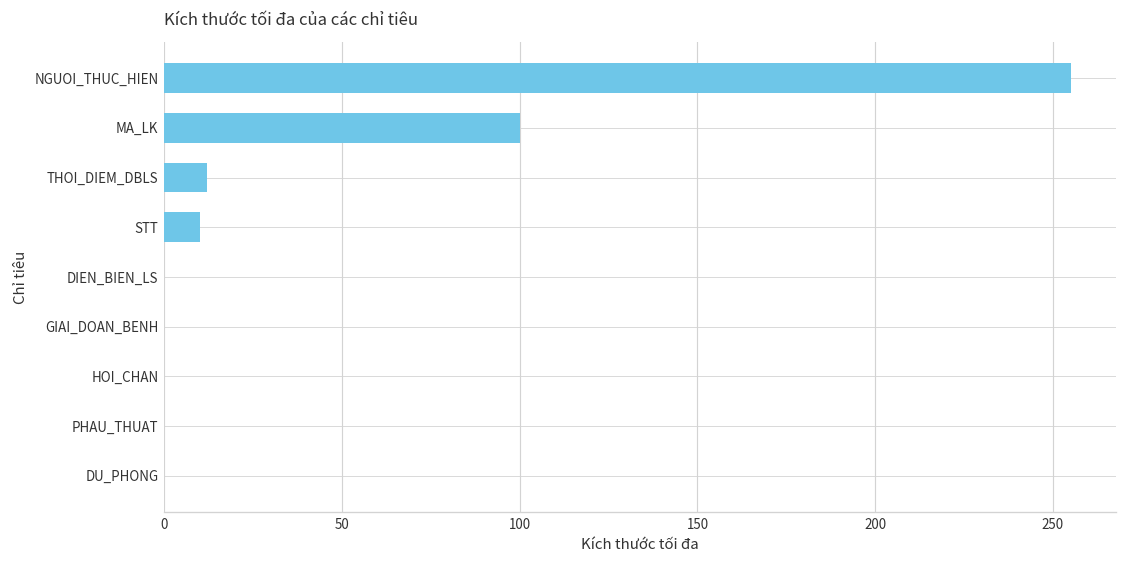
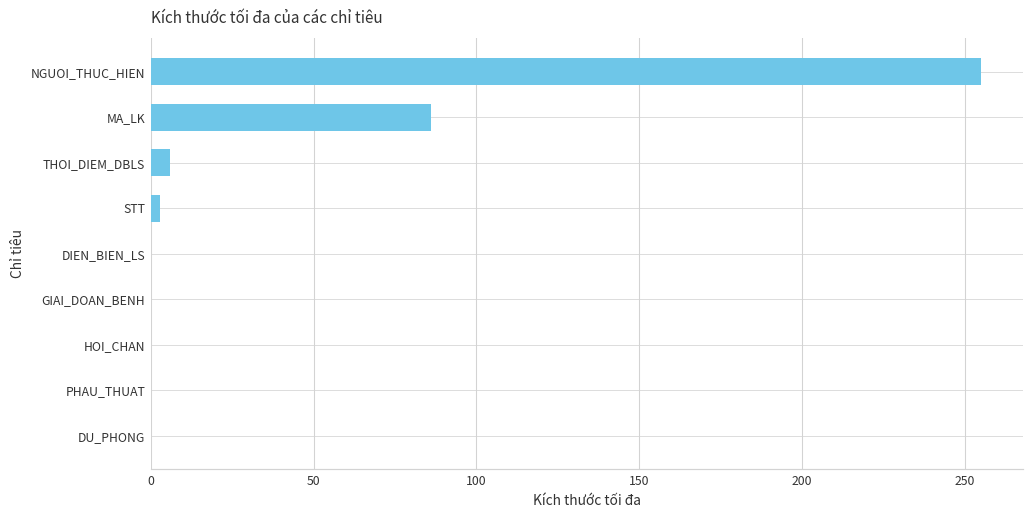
MA_LK: 100 -> 86
THOI_DIEM_DBLS: 12 -> 6
STT: 10 -> 3
